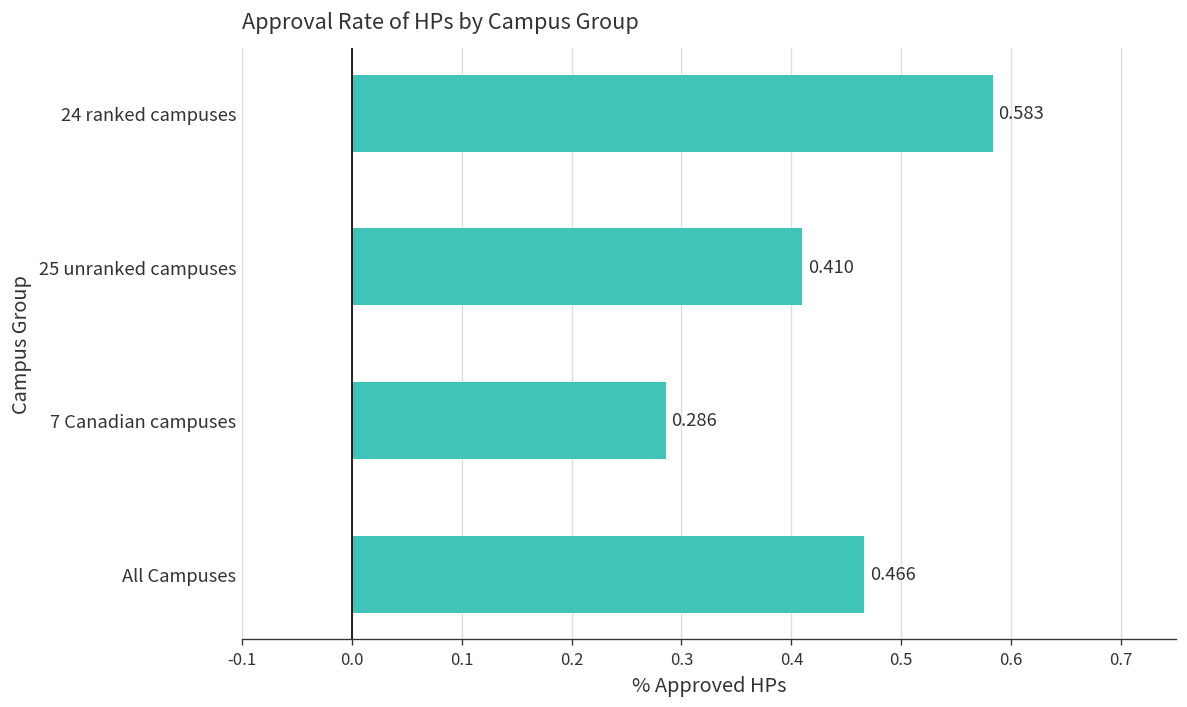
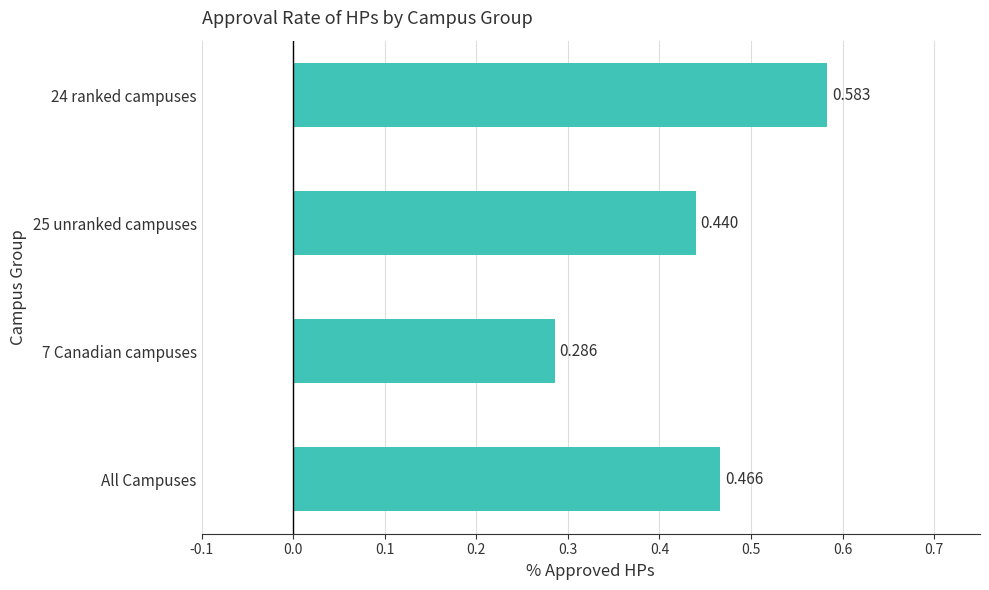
25 unranked campuses: 0.410 -> 0.440
